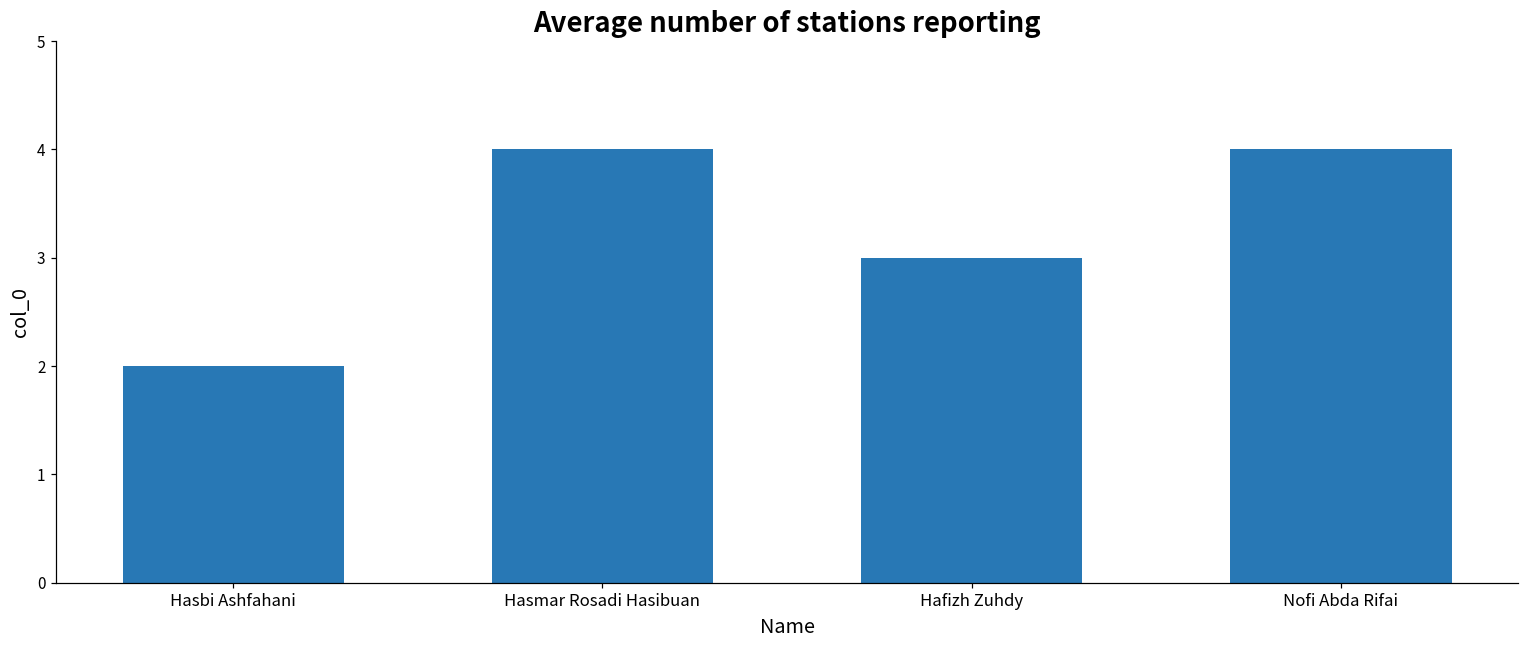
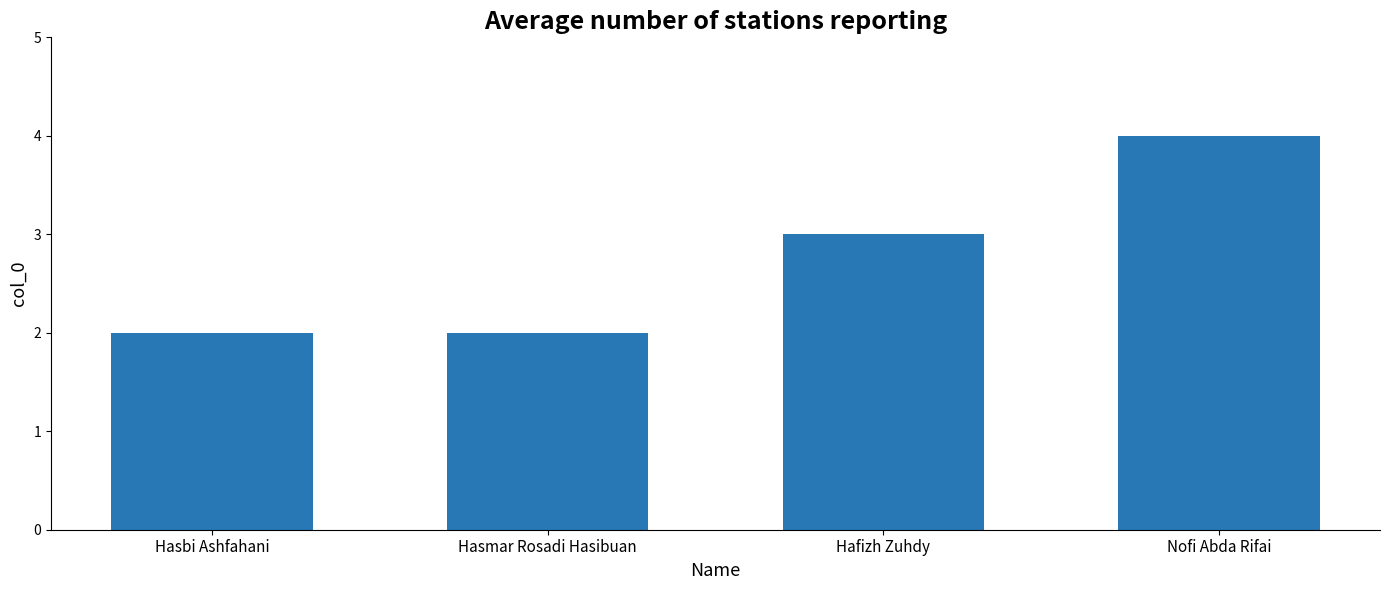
Hasmar Rosadi Hasibuan: 4 -> 2
